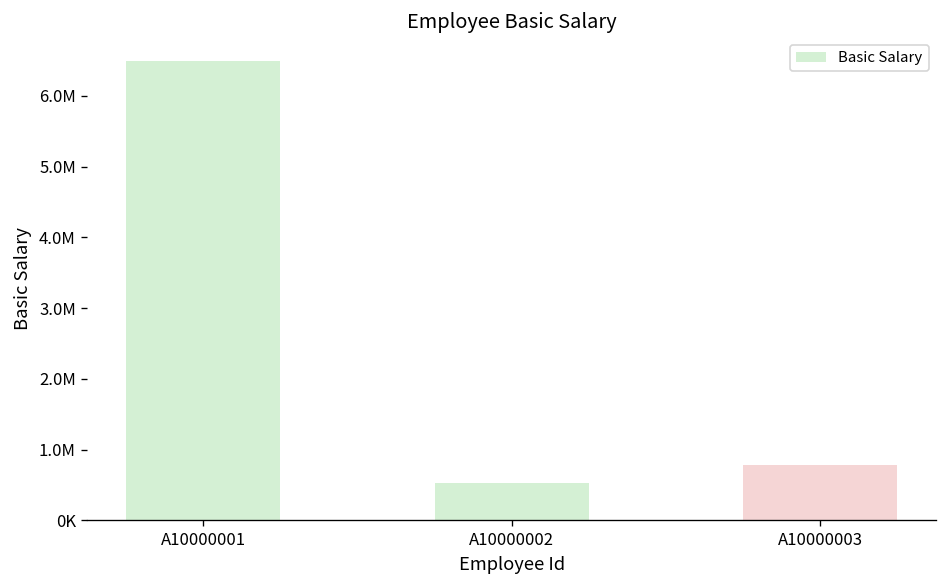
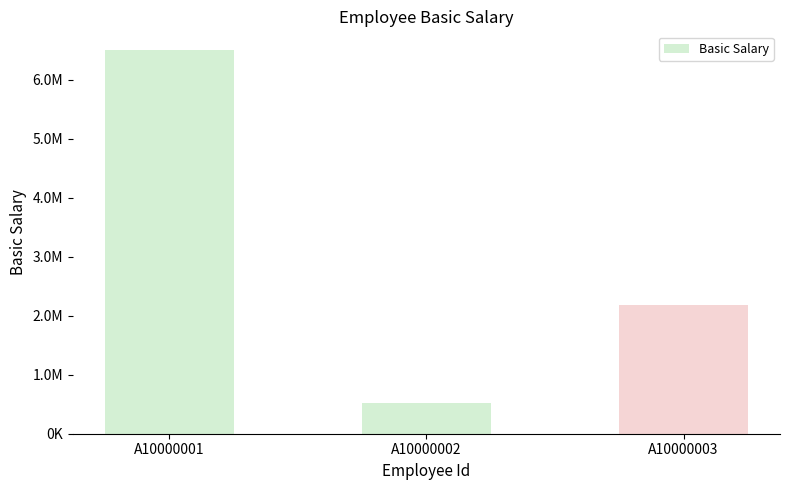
A10000003: 800000 -> 2200000
